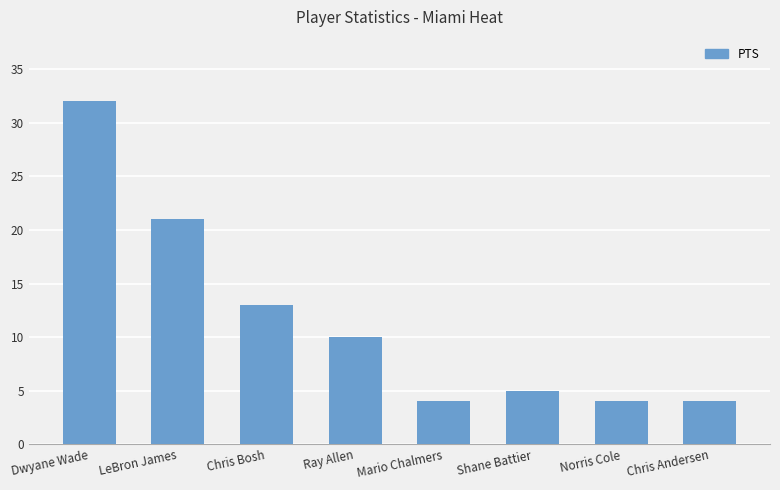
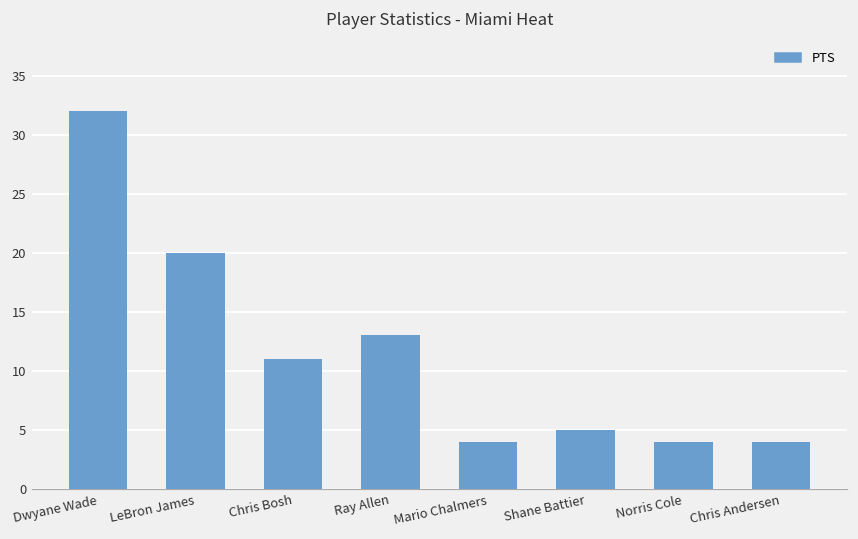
LeBron James: 21 -> 20
Chris Bosh: 13 -> 11
Ray Allen: 10 -> 13
